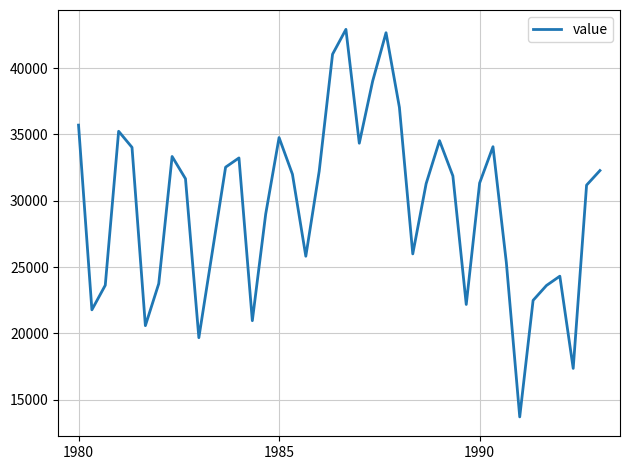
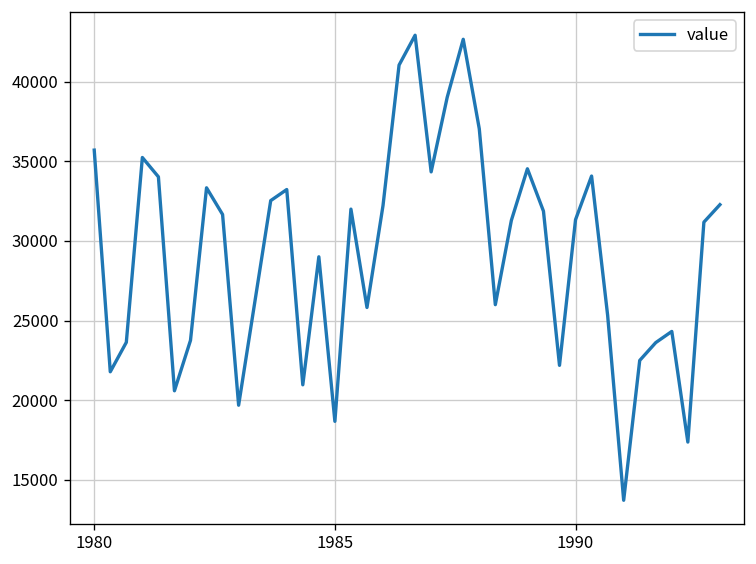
1985: 34800 -> 18700
